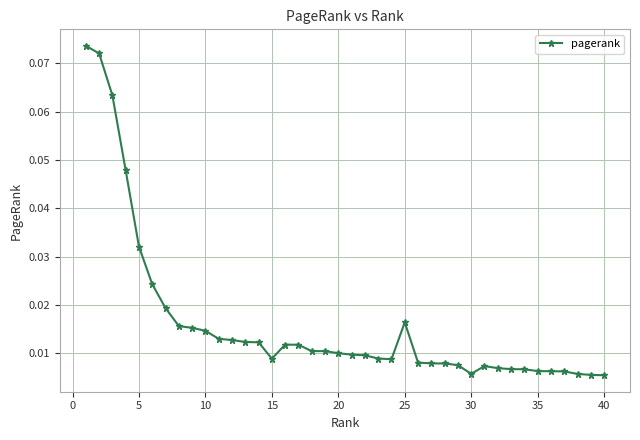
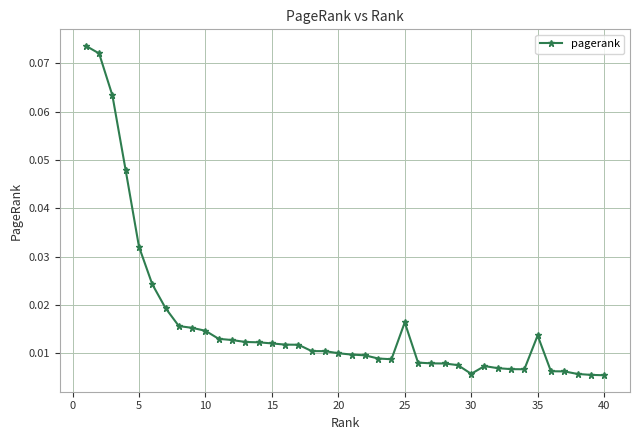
15: 0.009 -> 0.012
35: 0.006 -> 0.014
